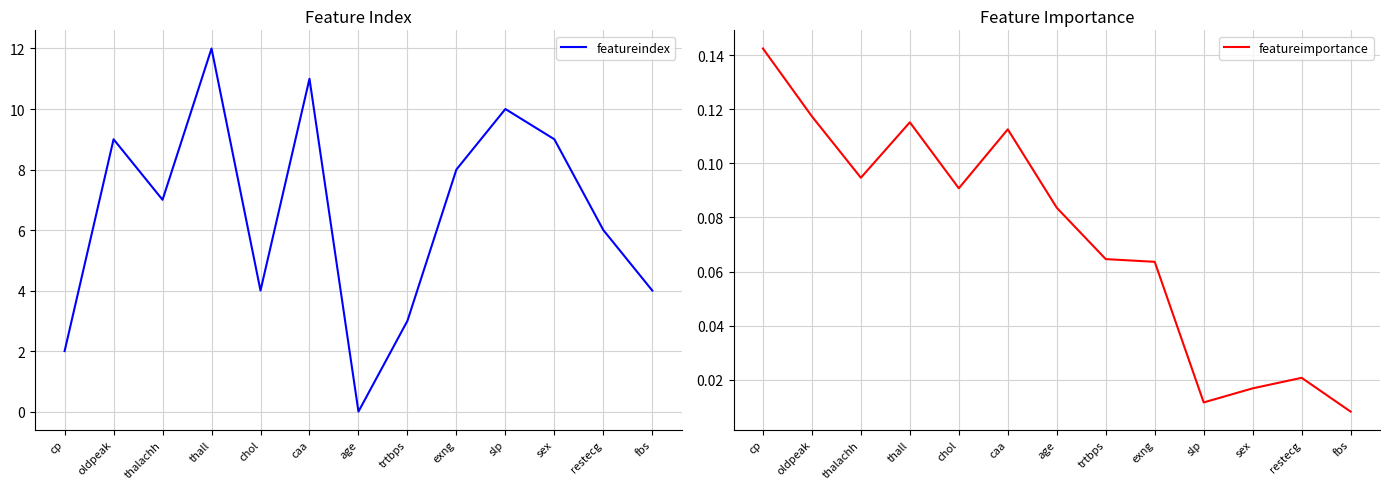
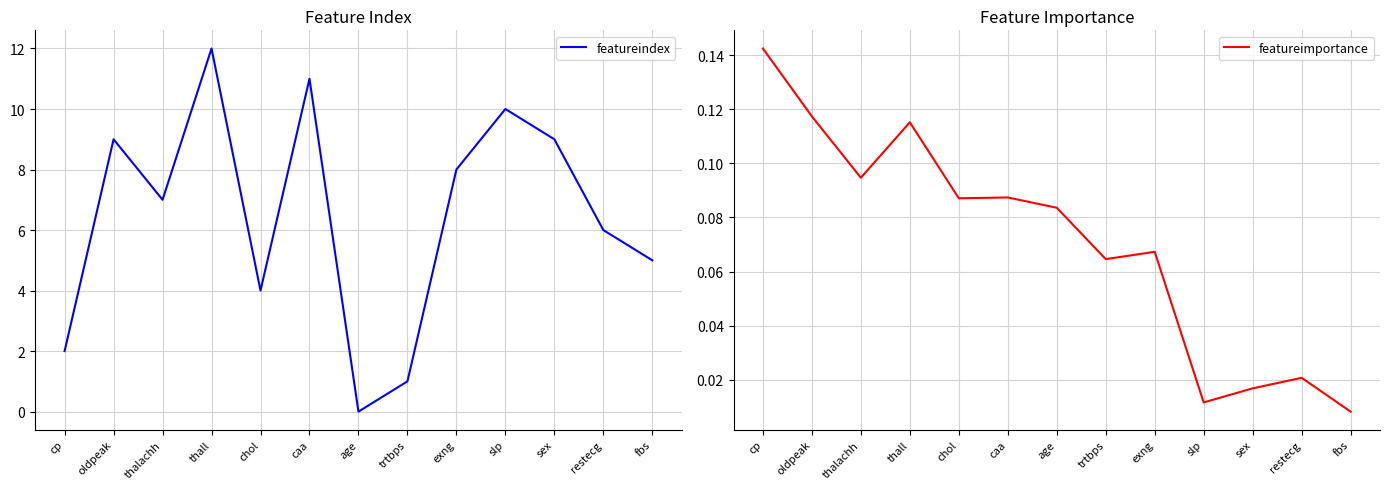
Feature Index, trtbps: 3 -> 1
Feature Index, fbs: 4 -> 5
Feature Importance, chol: 0.091 -> 0.087
Feature Importance, caa: 0.113 -> 0.087
Feature Importance, exng: 0.064 -> 0.067
